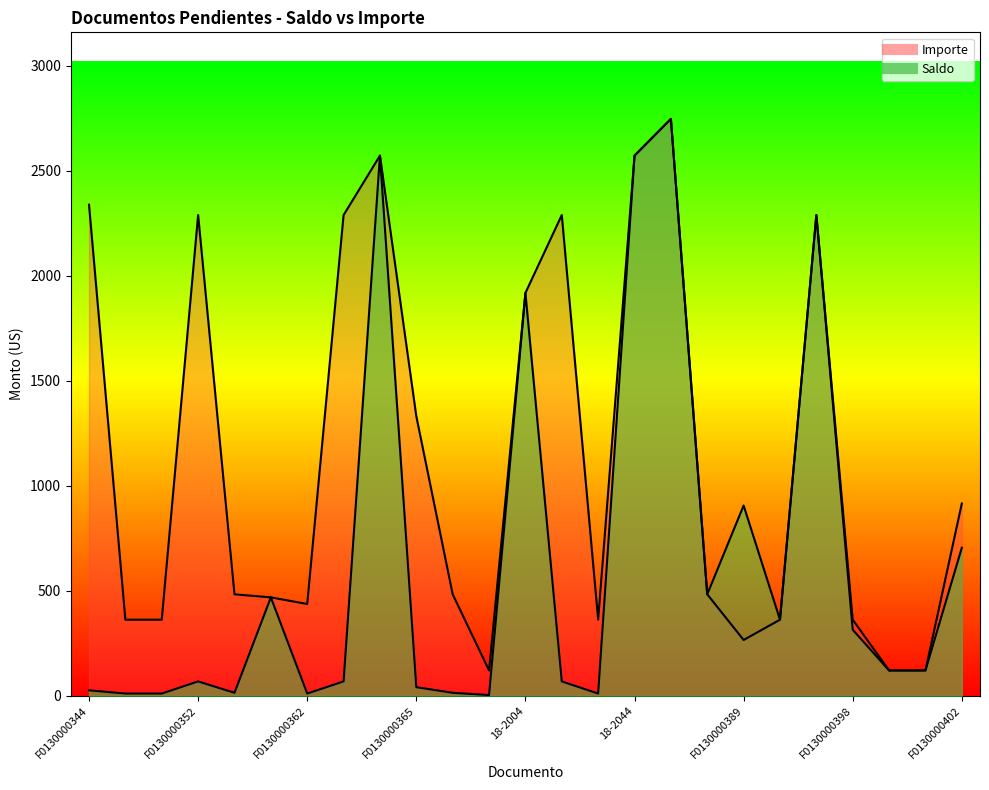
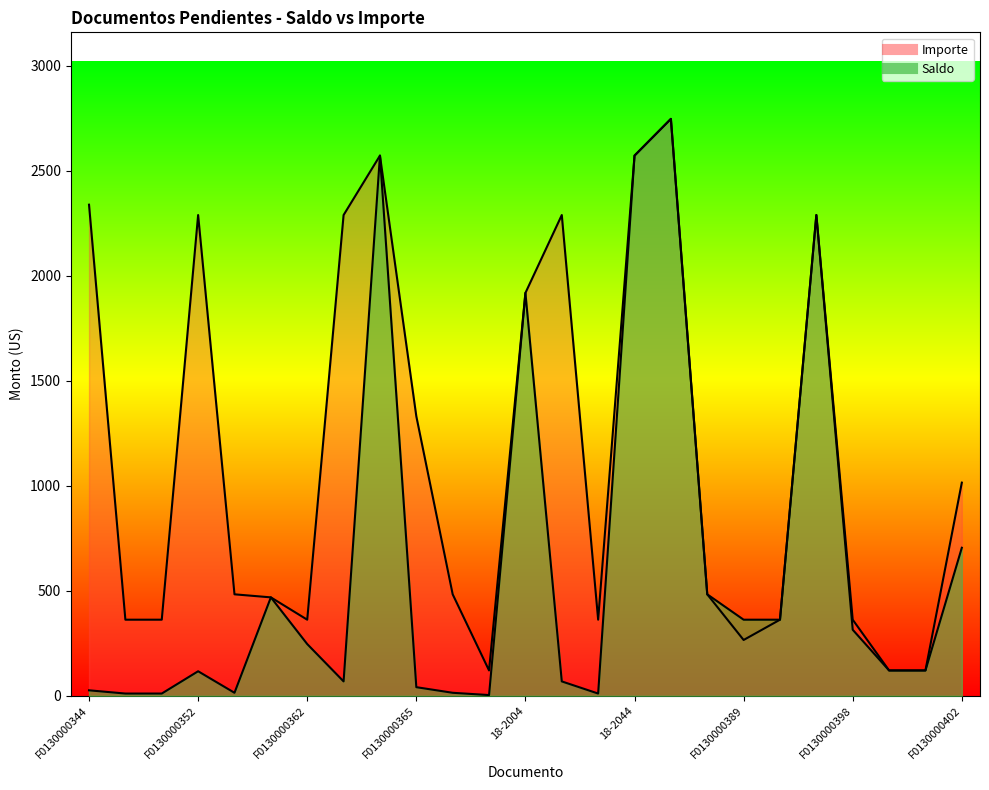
Saldo, F0130000352: 70 -> 120
Importe, F0130000362: 440 -> 360
Saldo, F0130000362: 10 -> 250
Saldo, F0130000389: 910 -> 360
Importe, F0130000402: 920 -> 1020
